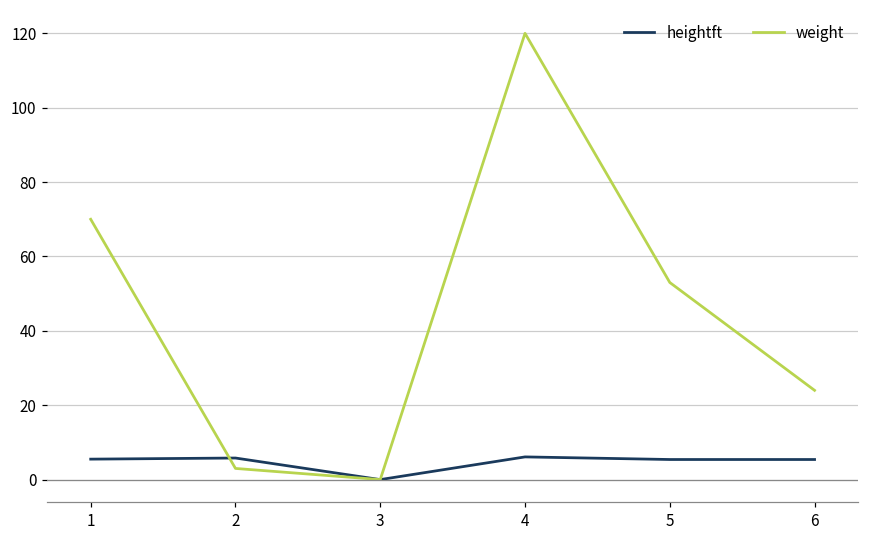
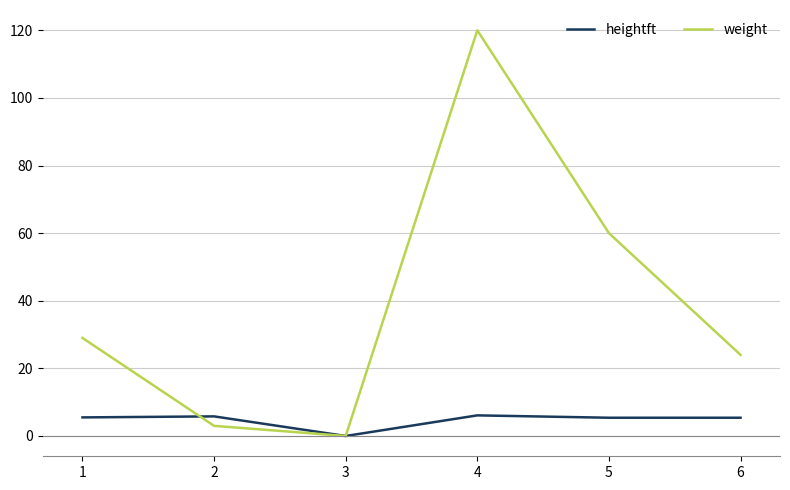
weight, 1: 70 -> 29
weight, 5: 53 -> 60
